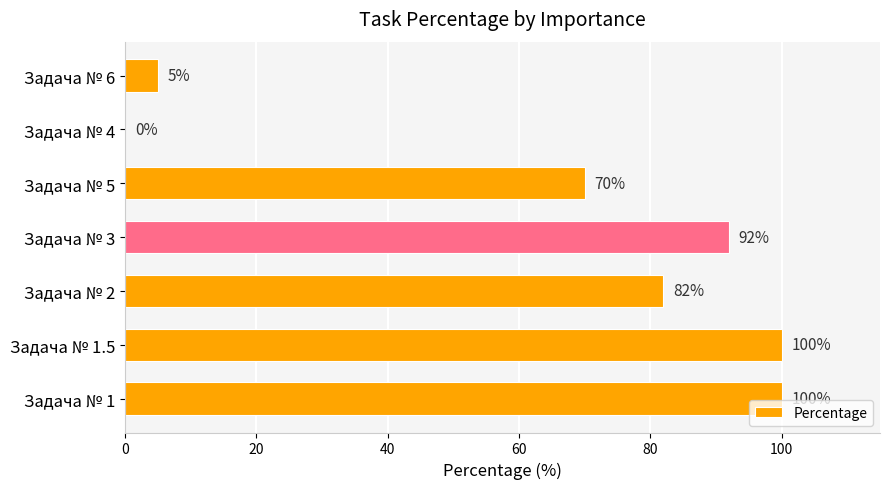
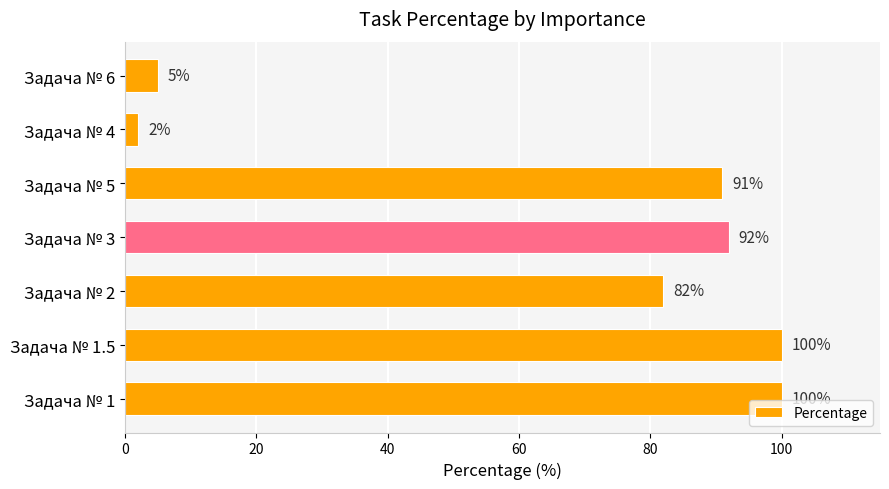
Задача № 4: 0% -> 2%
Задача № 5: 70% -> 91%
